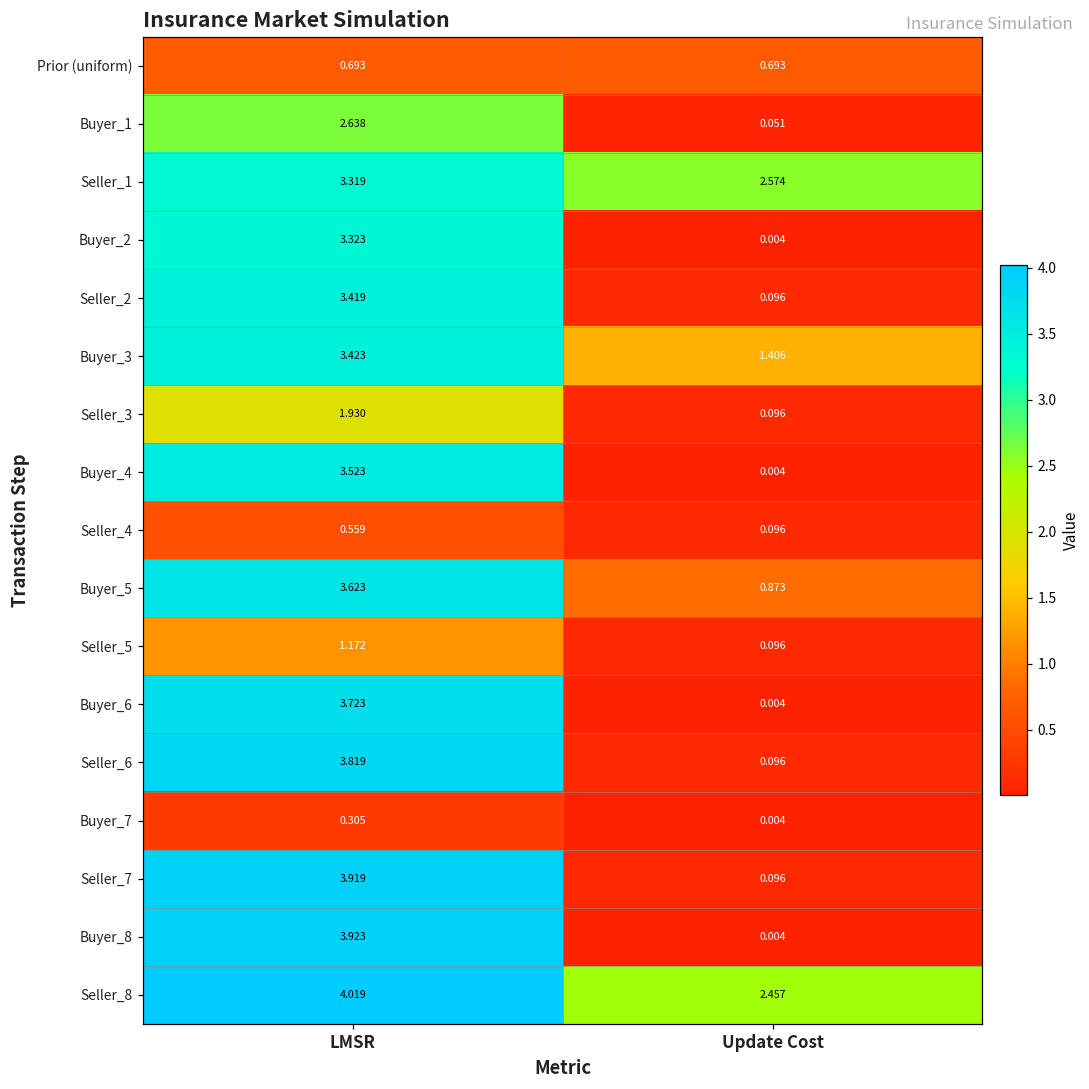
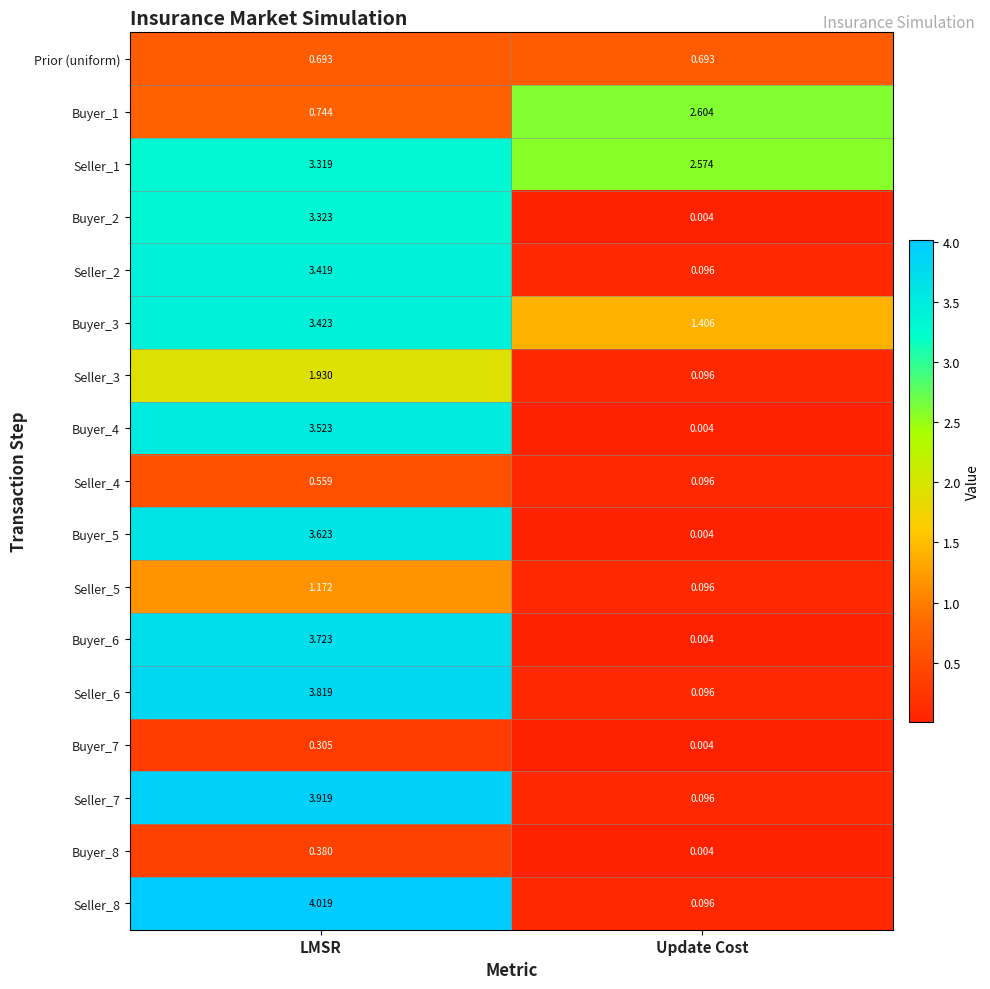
Buyer_1, LMSR: 2.638 -> 0.744
Buyer_1, Update Cost: 0.051 -> 2.604
Buyer_5, Update Cost: 0.873 -> 0.004
Buyer_8, LMSR: 3.923 -> 0.380
Seller_8, Update Cost: 2.457 -> 0.096
